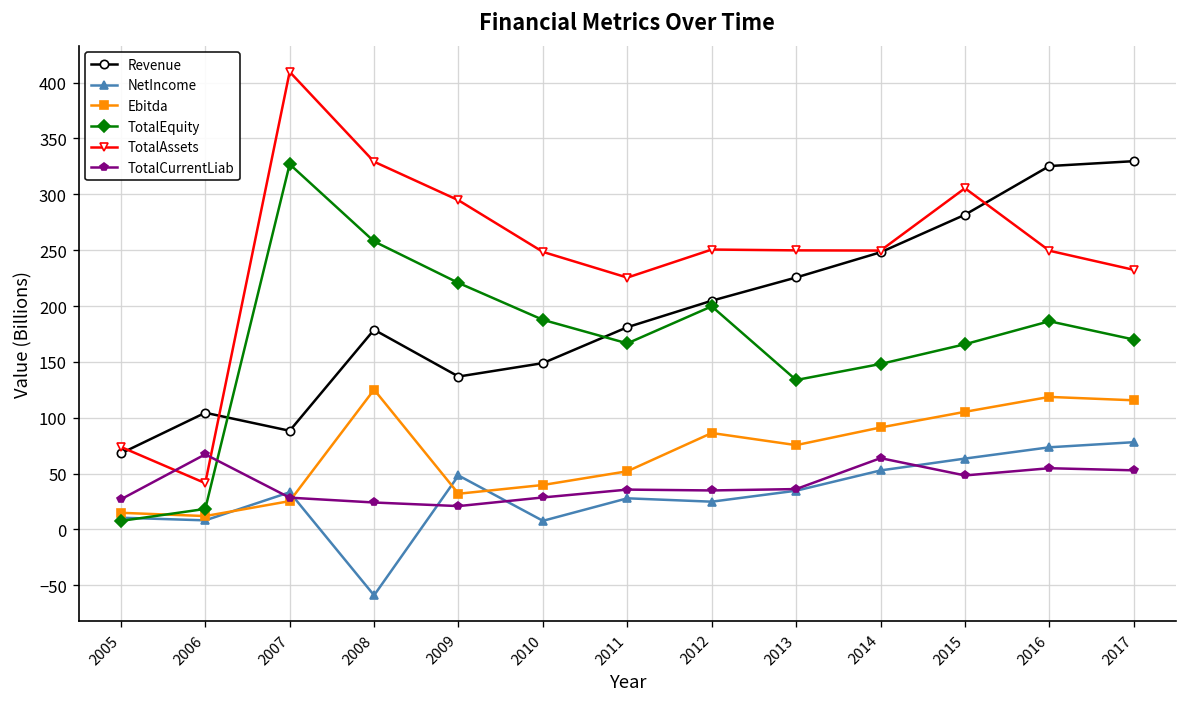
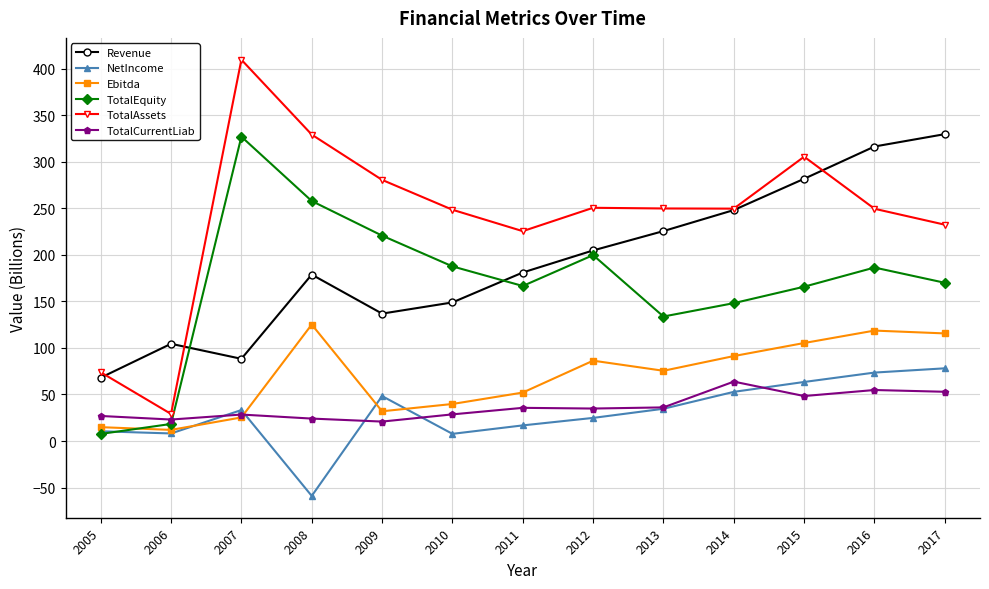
TotalAssets, 2006: 40 -> 30
TotalCurrentLiab, 2006: 70 -> 20
TotalAssets, 2009: 290 -> 280
NetIncome, 2011: 30 -> 20
Revenue, 2016: 330 -> 320
